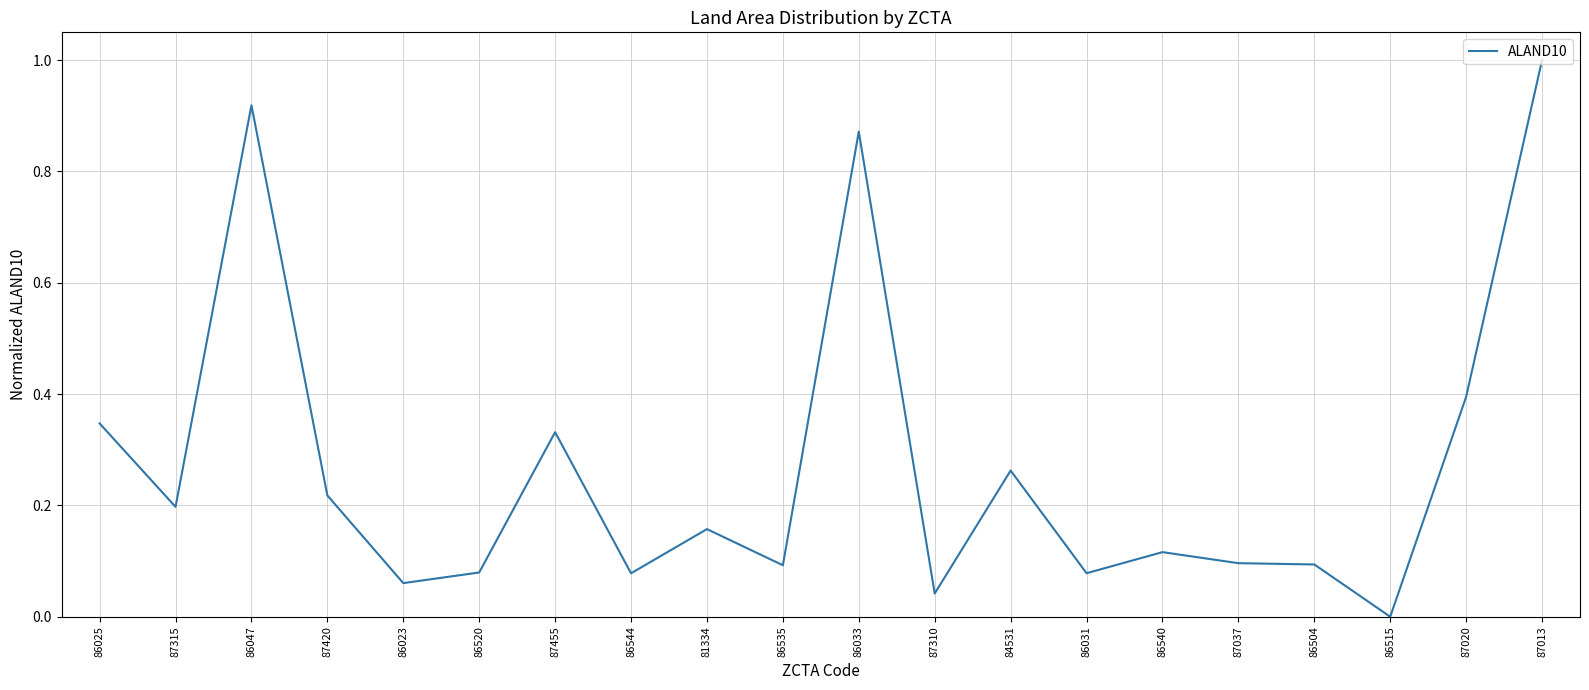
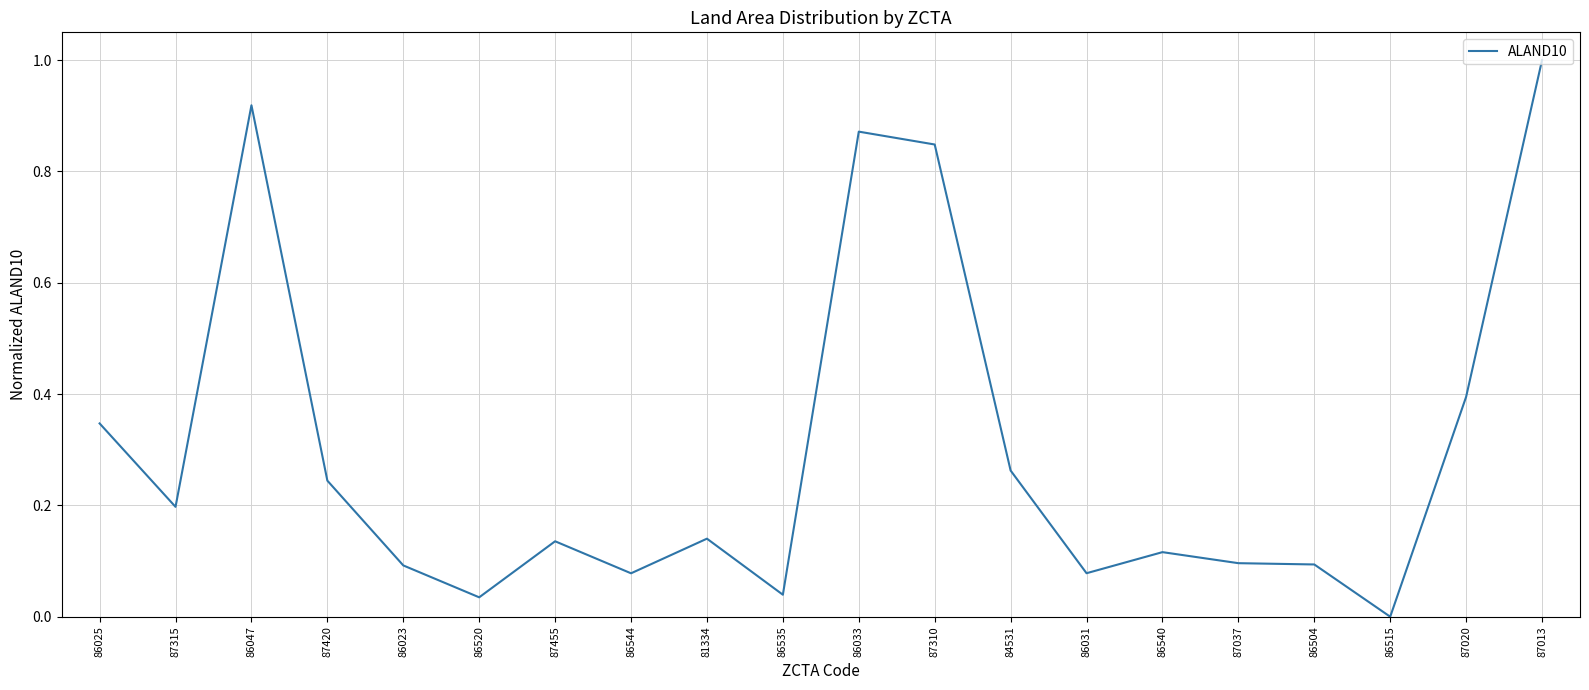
87420: 0.22 -> 0.24
86023: 0.06 -> 0.09
86520: 0.08 -> 0.03
87455: 0.33 -> 0.14
81334: 0.16 -> 0.14
86535: 0.09 -> 0.04
87310: 0.04 -> 0.85
